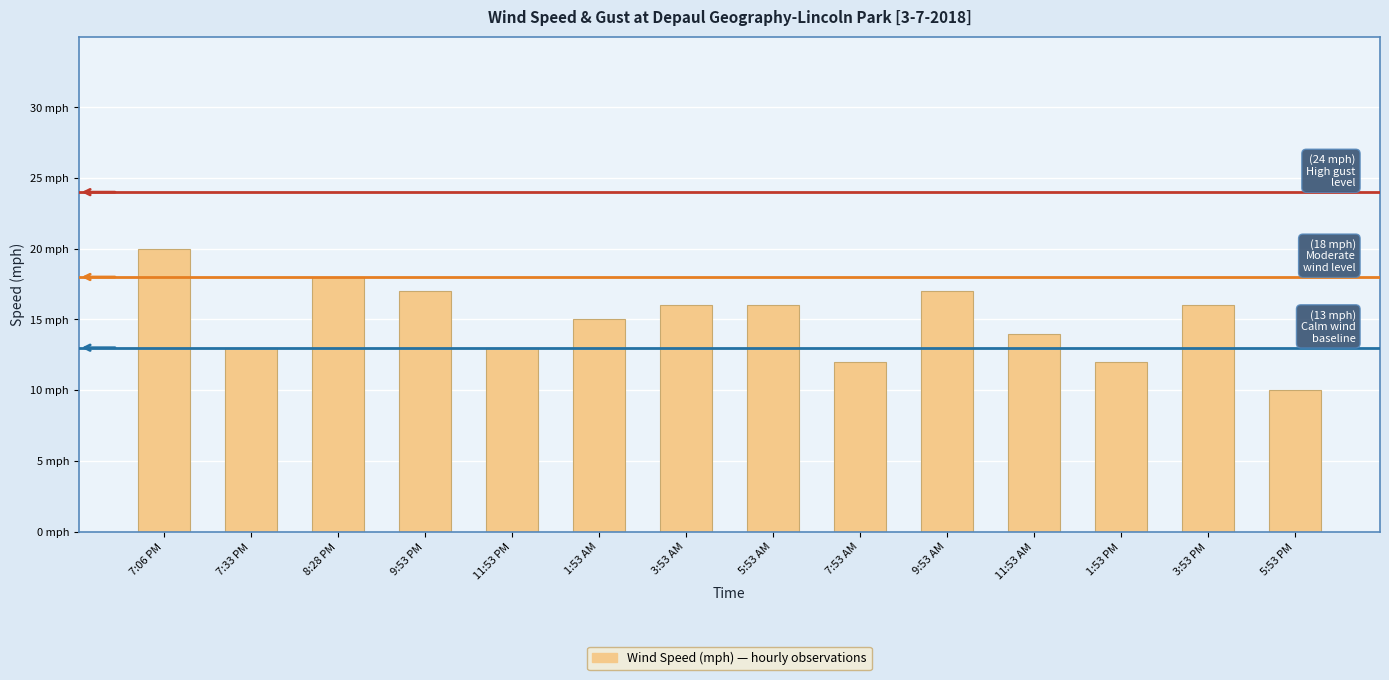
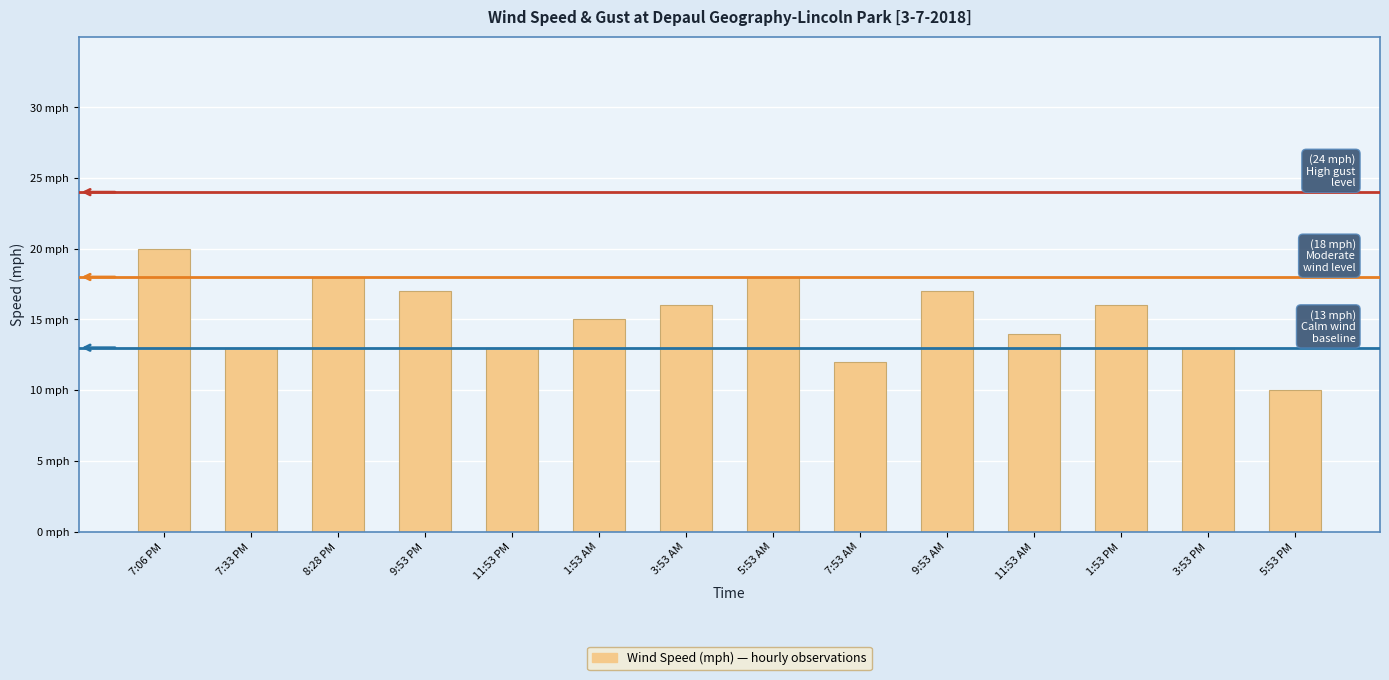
5:53 AM: 16 mph -> 18 mph
1:53 PM: 12 mph -> 16 mph
3:53 PM: 16 mph -> 13 mph
